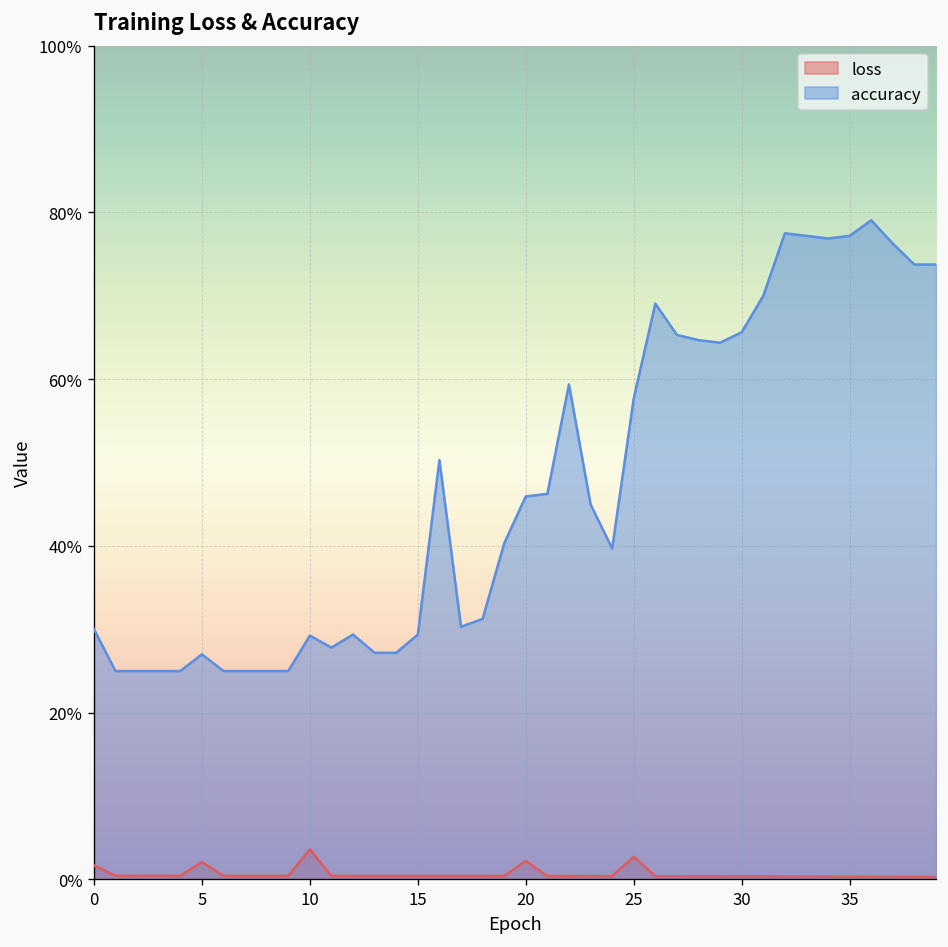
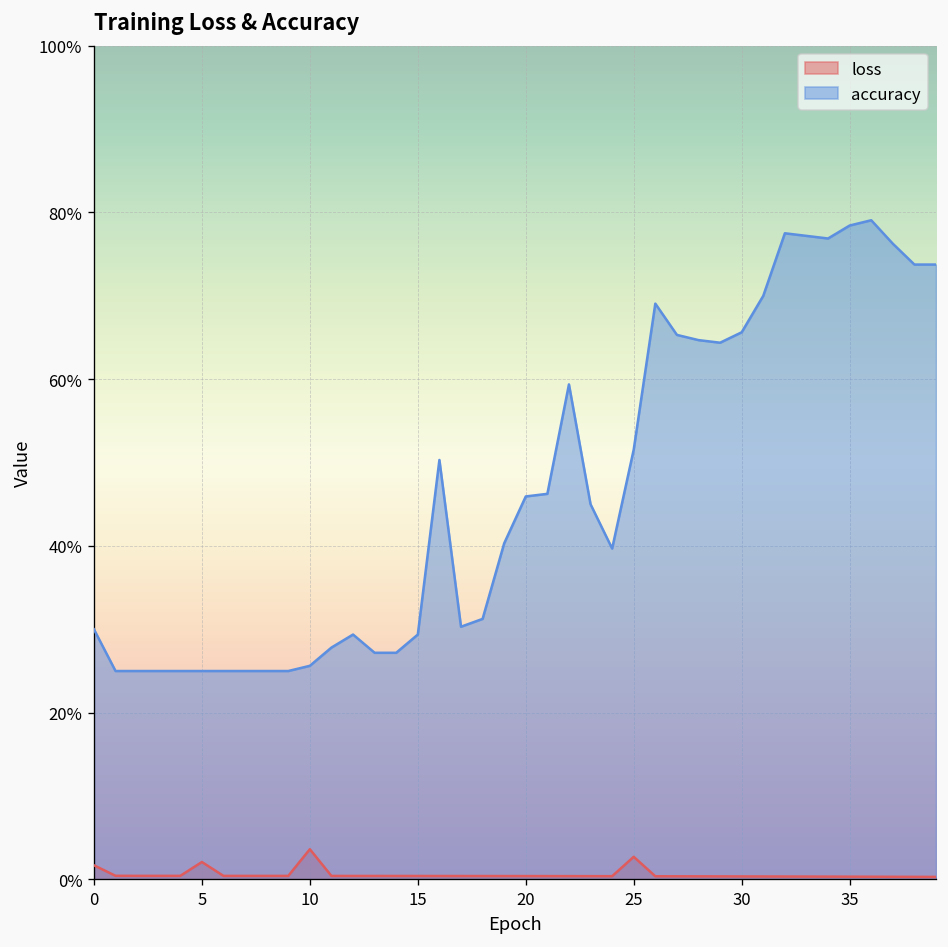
accuracy, 5: 27% -> 25%
accuracy, 10: 29% -> 26%
loss, 20: 2% -> 0%
accuracy, 25: 58% -> 52%
accuracy, 35: 77% -> 78%
